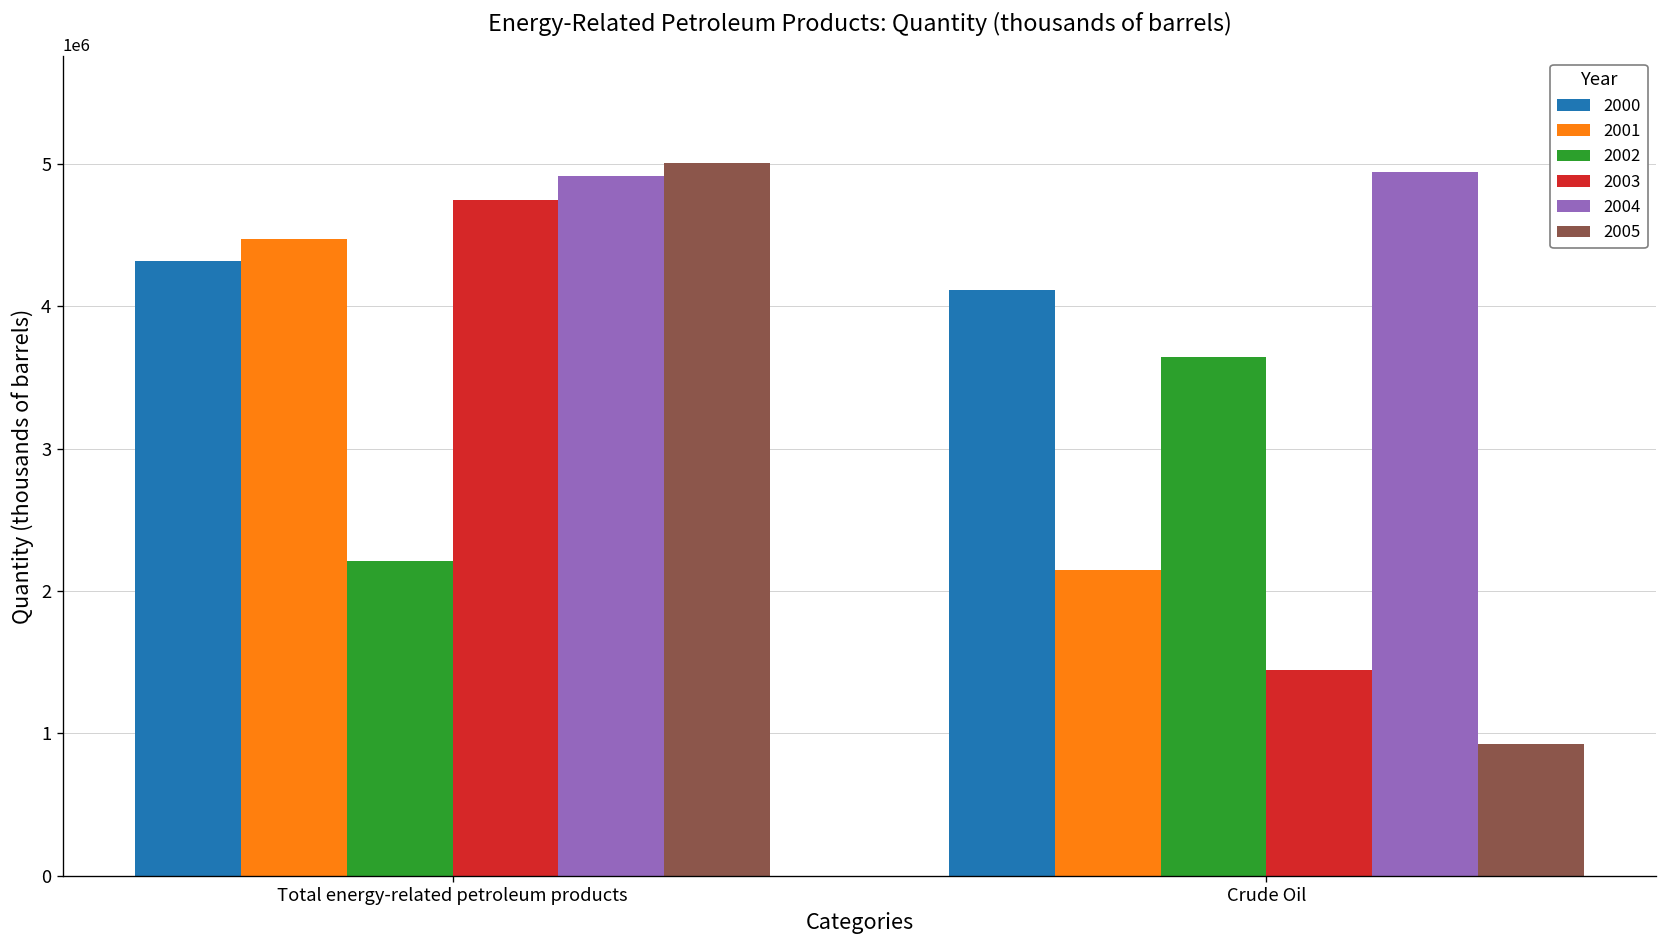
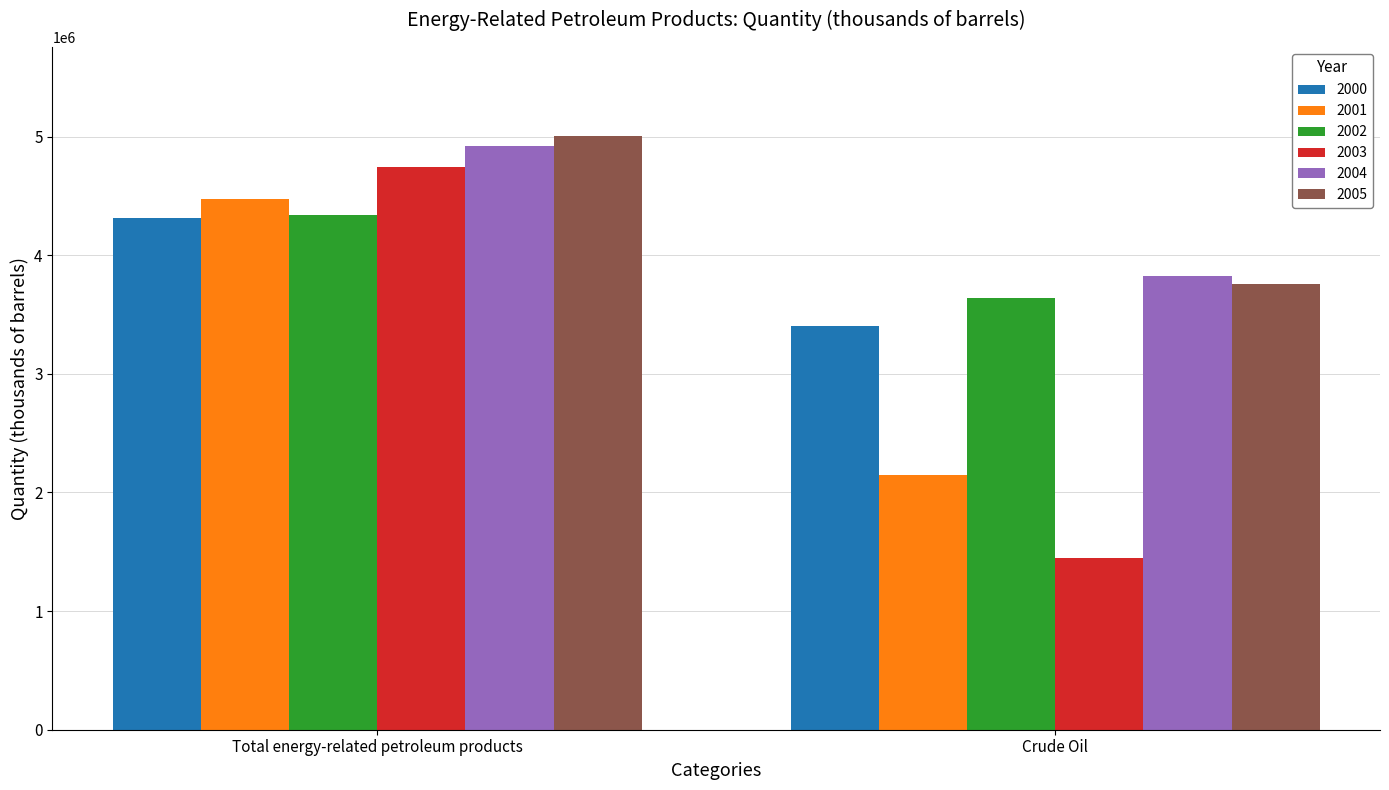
2002, Total energy-related petroleum products: 2210000 -> 4340000
2000, Crude Oil: 4110000 -> 3400000
2004, Crude Oil: 4940000 -> 3820000
2005, Crude Oil: 920000 -> 3750000
